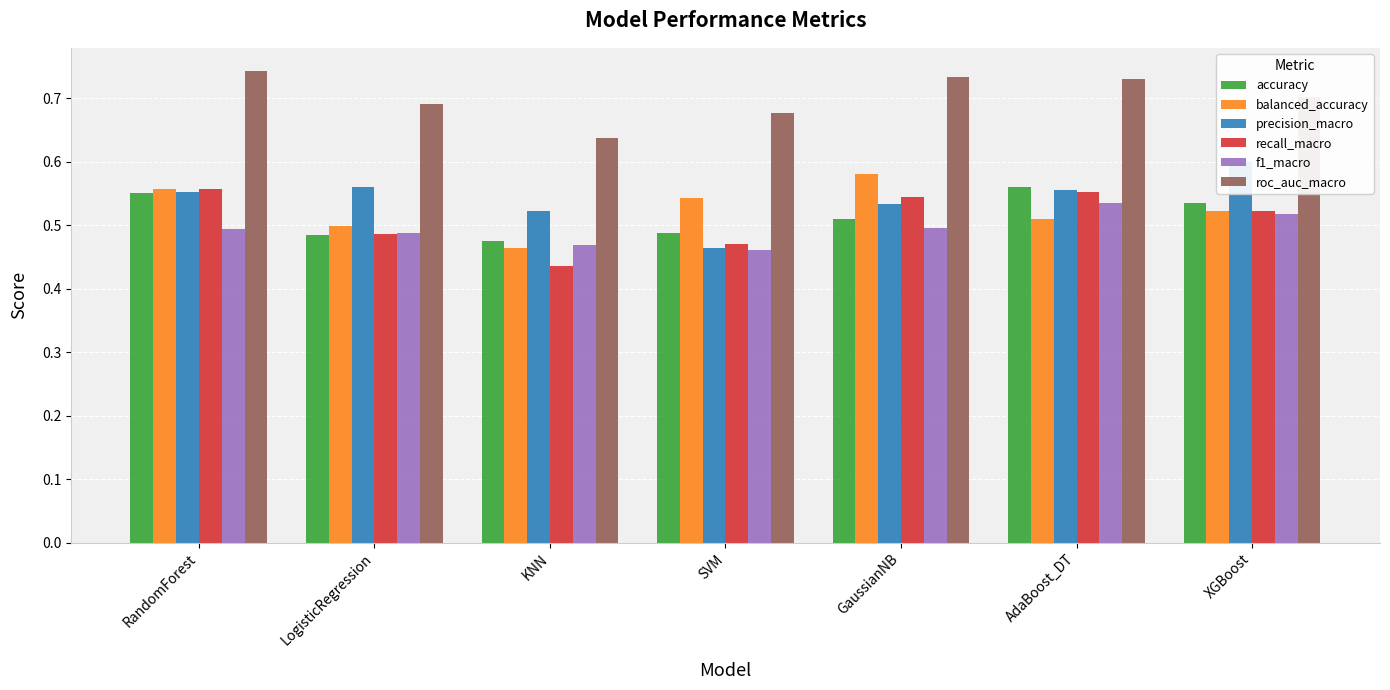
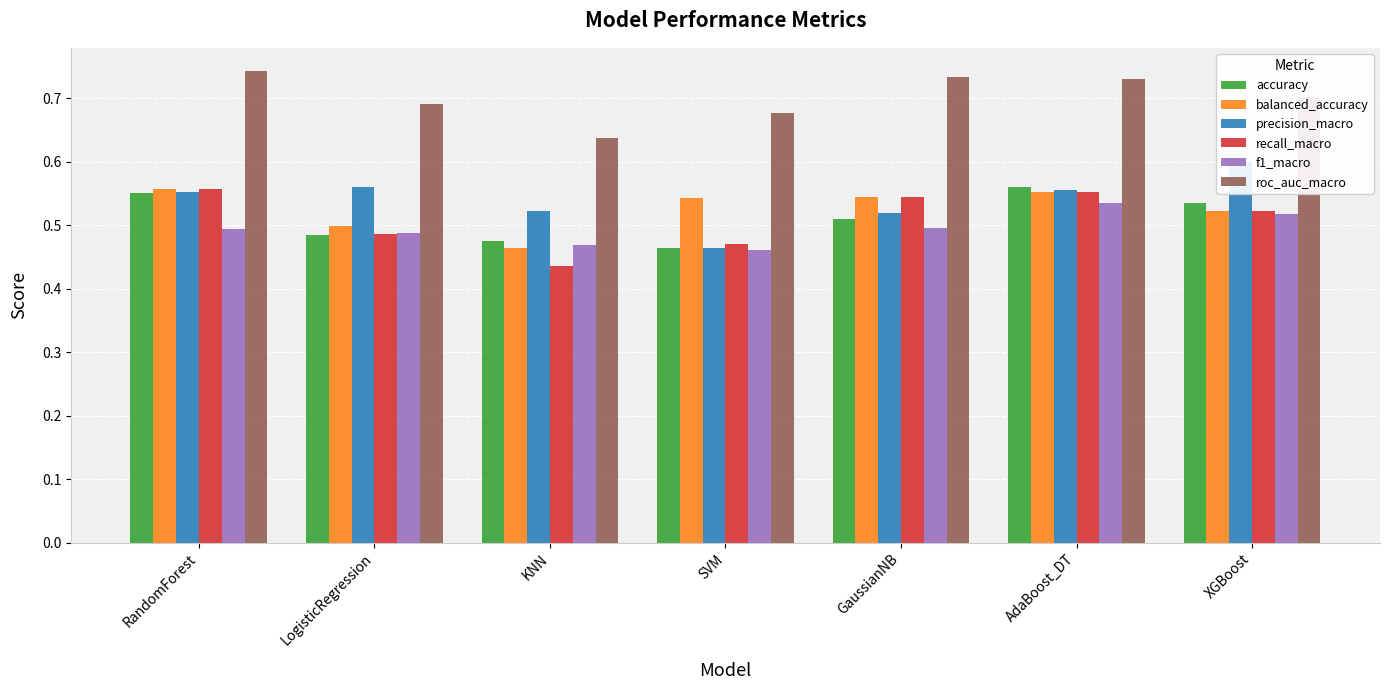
accuracy, SVM: 0.49 -> 0.46
balanced_accuracy, GaussianNB: 0.58 -> 0.54
precision_macro, GaussianNB: 0.53 -> 0.52
balanced_accuracy, AdaBoost_DT: 0.51 -> 0.55
